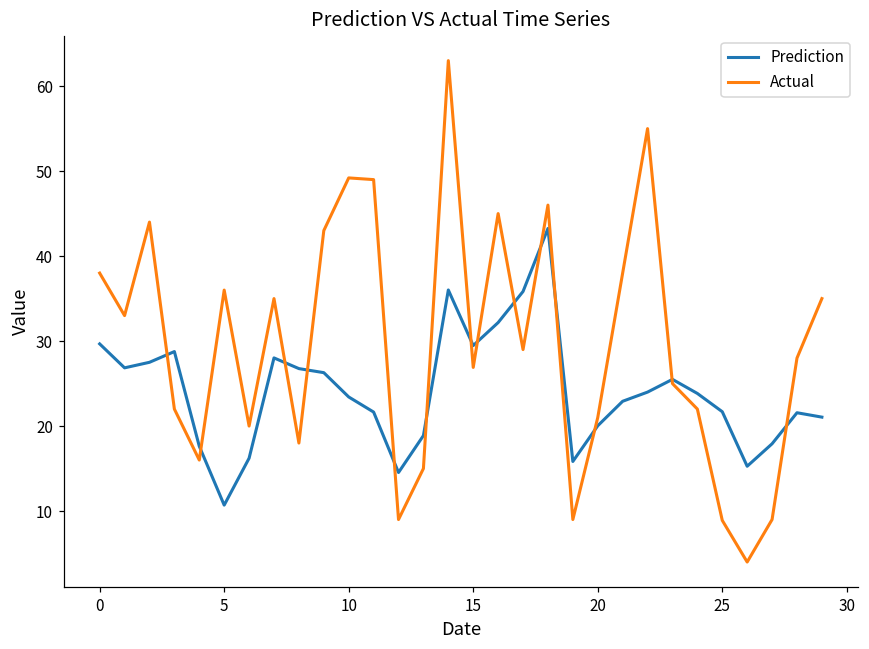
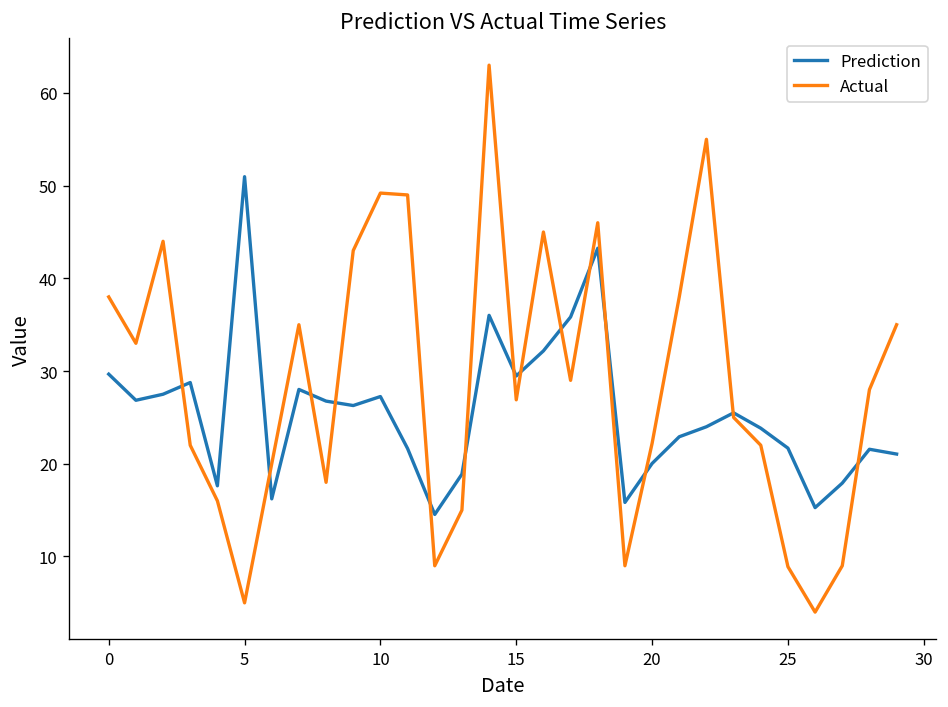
Prediction, 5: 11 -> 51
Actual, 5: 36 -> 5
Prediction, 10: 23 -> 27
Actual, 20: 21 -> 22
